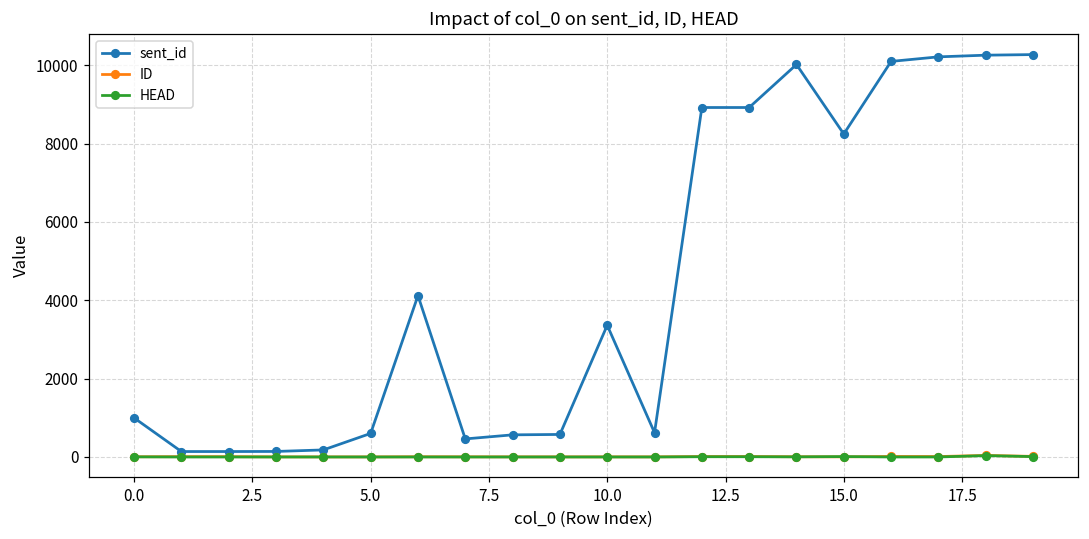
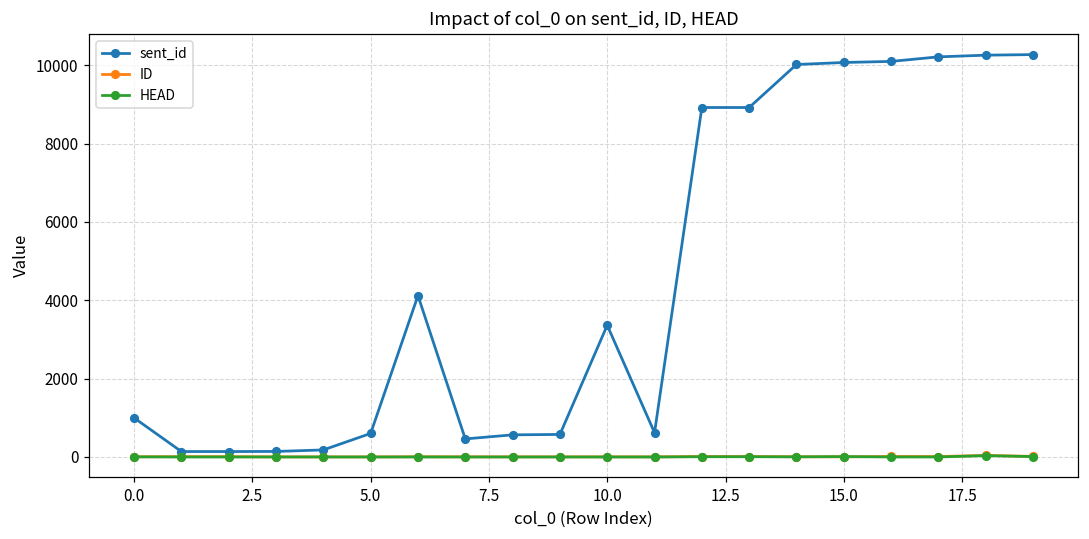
sent_id, 15.0: 8200 -> 10100
